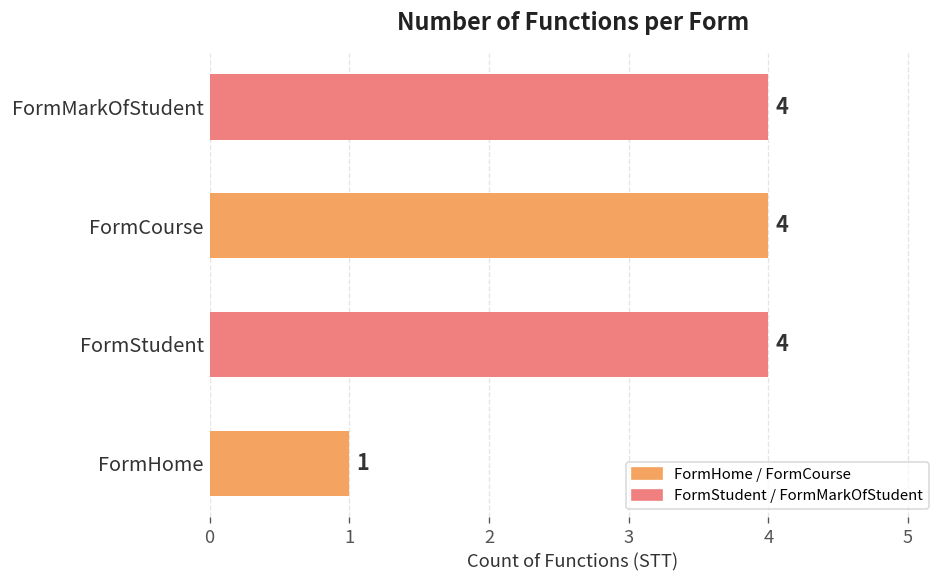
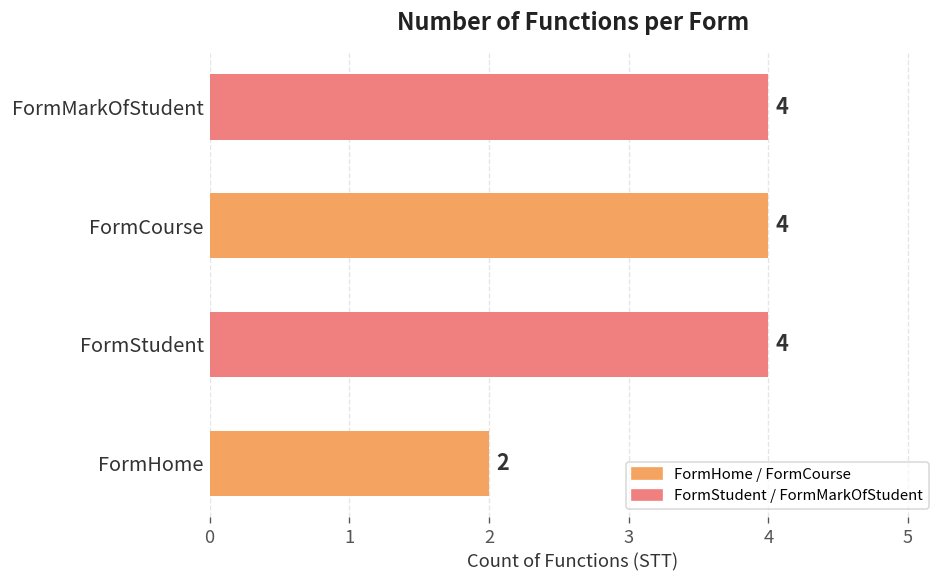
FormHome: 1 -> 2
